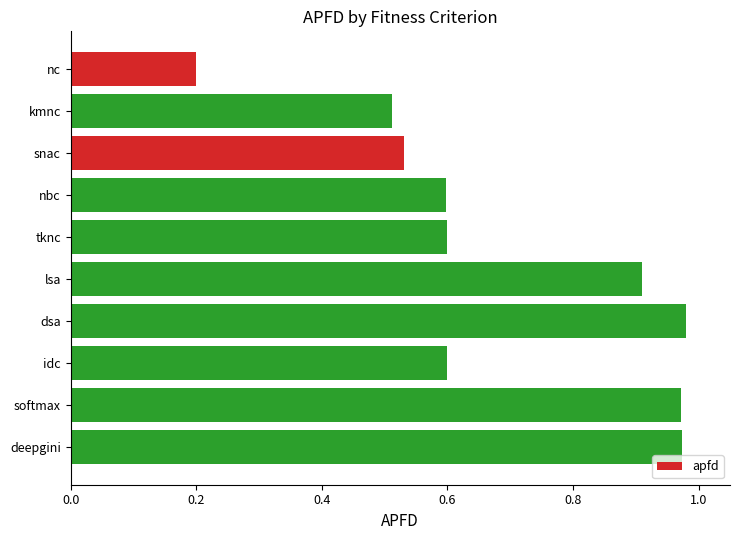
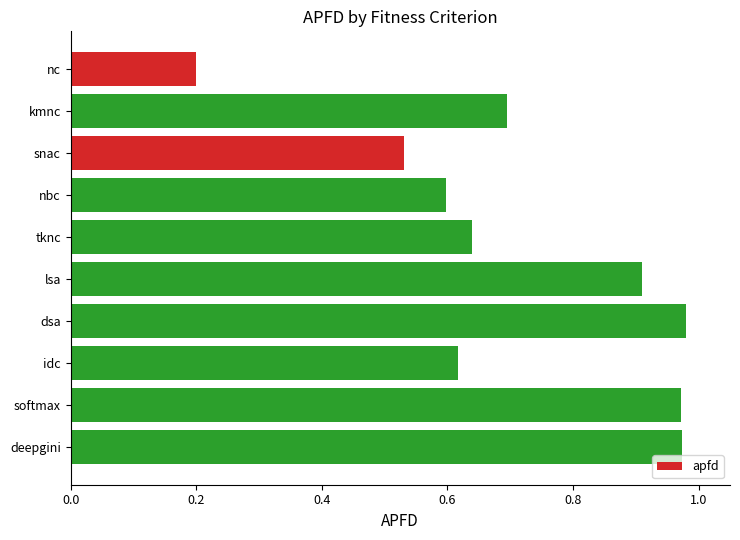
kmnc: 0.51 -> 0.69
tknc: 0.60 -> 0.64
idc: 0.60 -> 0.62
